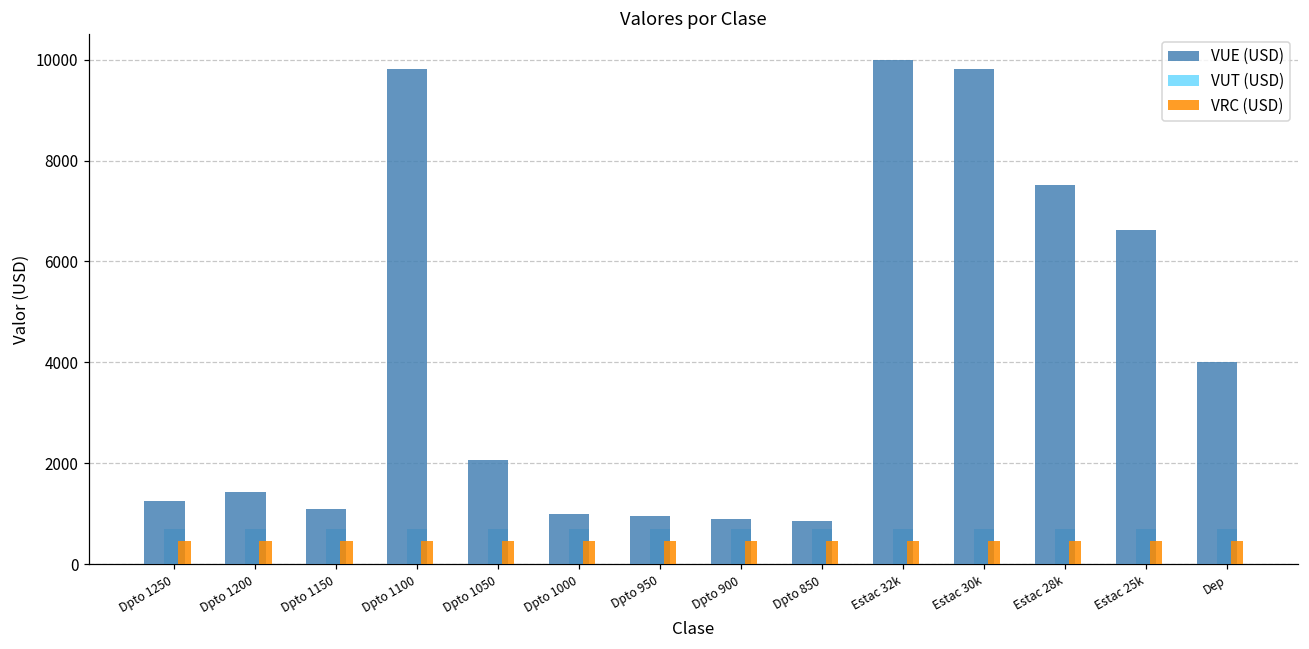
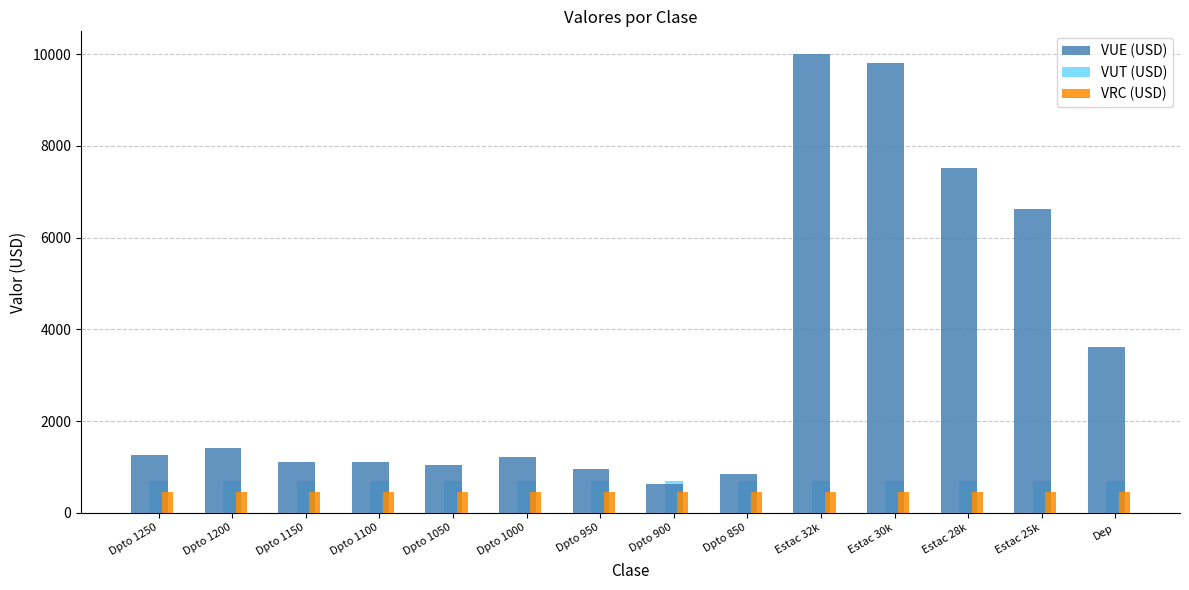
VUE (USD), Dpto 1100: 9800 -> 1100
VUE (USD), Dpto 1050: 2100 -> 1100
VUE (USD), Dpto 1000: 1000 -> 1200
VUE (USD), Dpto 900: 900 -> 600
VUE (USD), Dep: 4000 -> 3600
